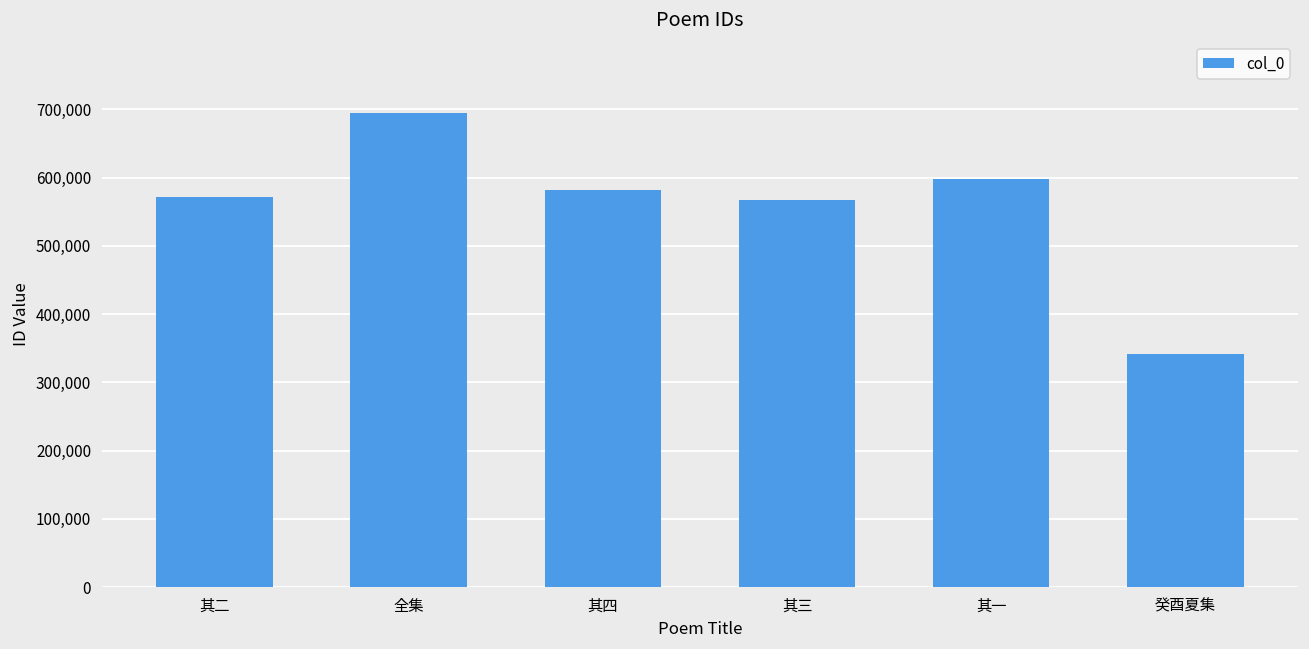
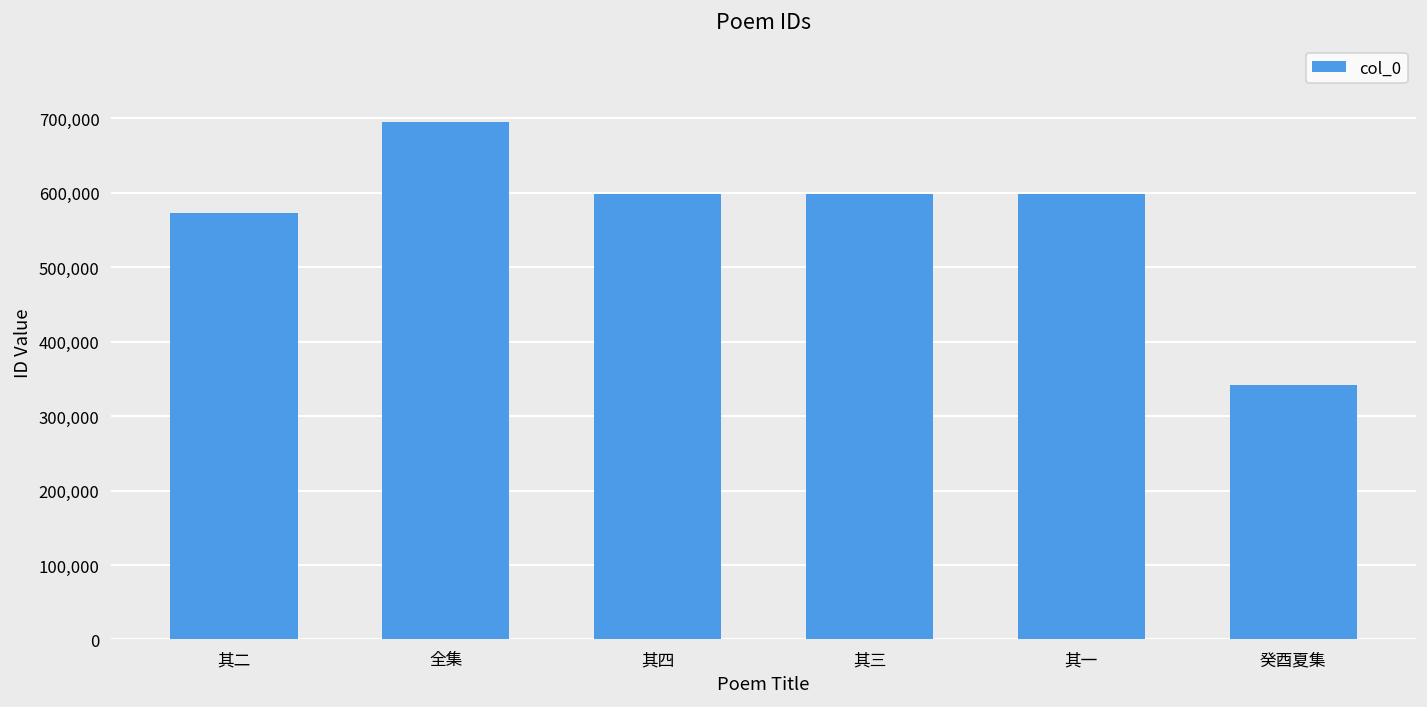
其四: 580,000 -> 600,000
其三: 570,000 -> 600,000
